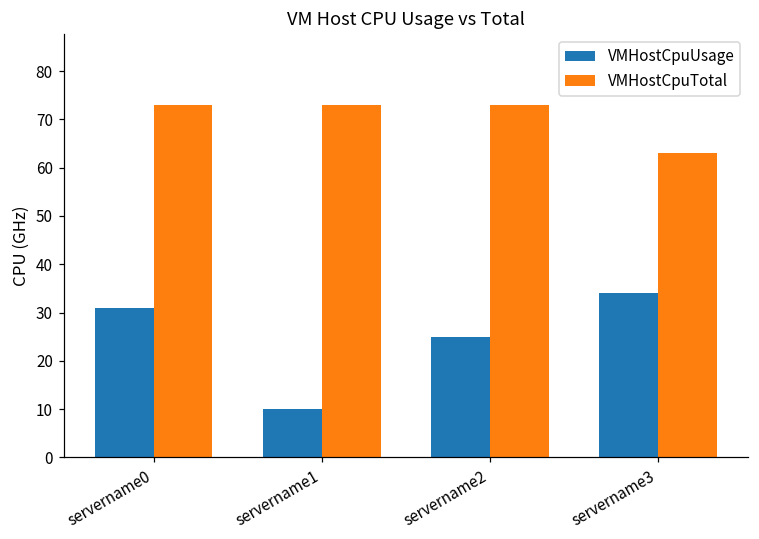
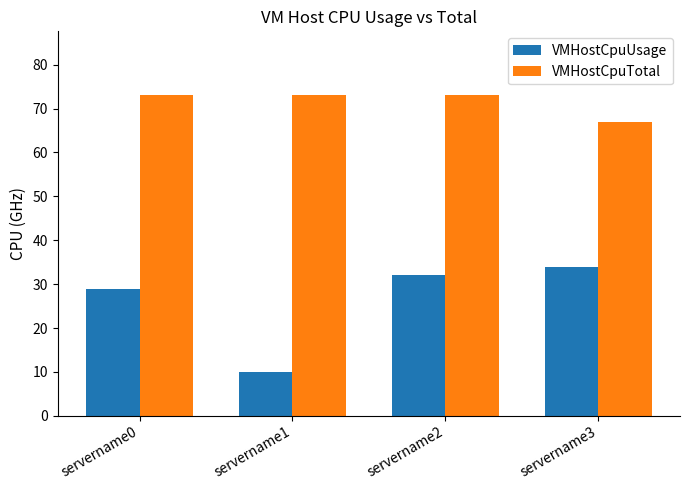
VMHostCpuUsage, servername0: 31 -> 29
VMHostCpuUsage, servername2: 25 -> 32
VMHostCpuTotal, servername3: 63 -> 67
